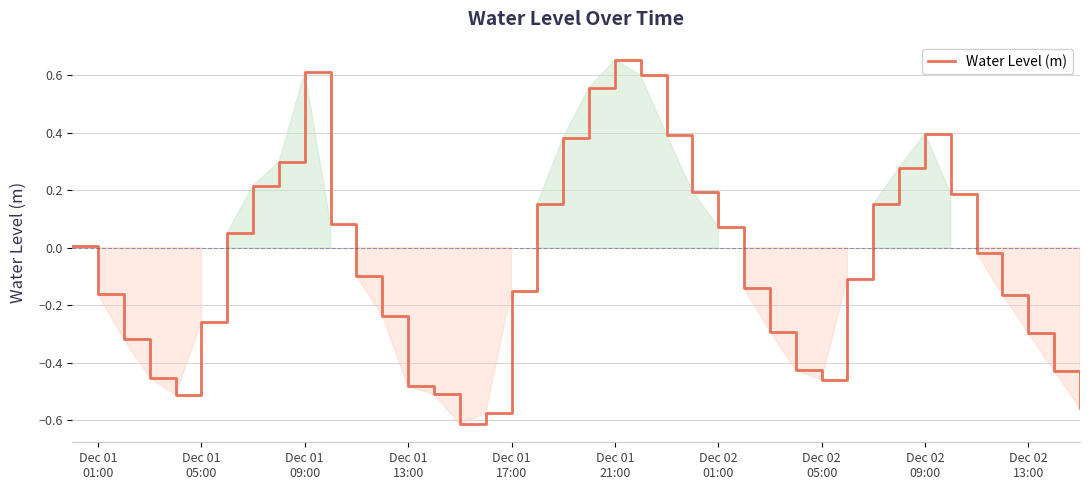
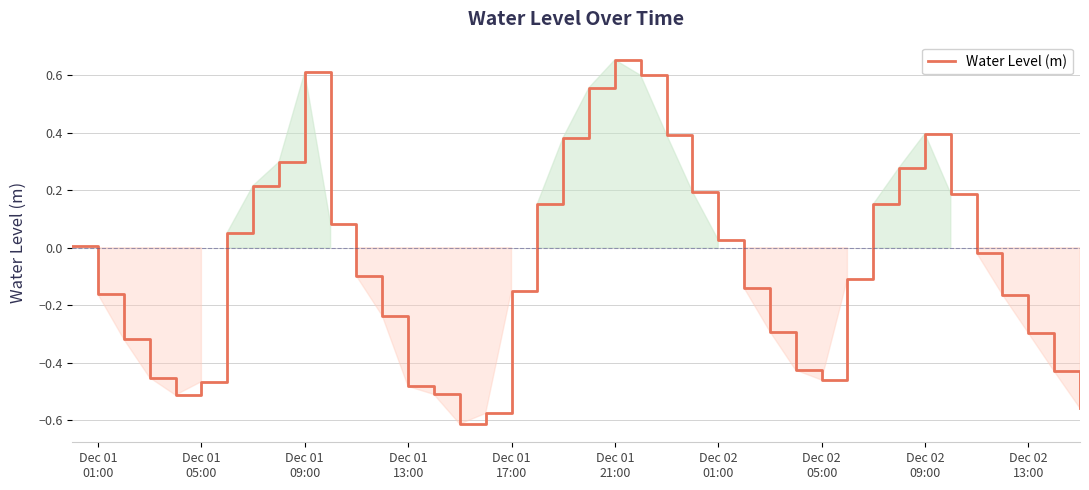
Dec 01 05:00: -0.26 -> -0.47
Dec 02 01:00: 0.07 -> 0.03
